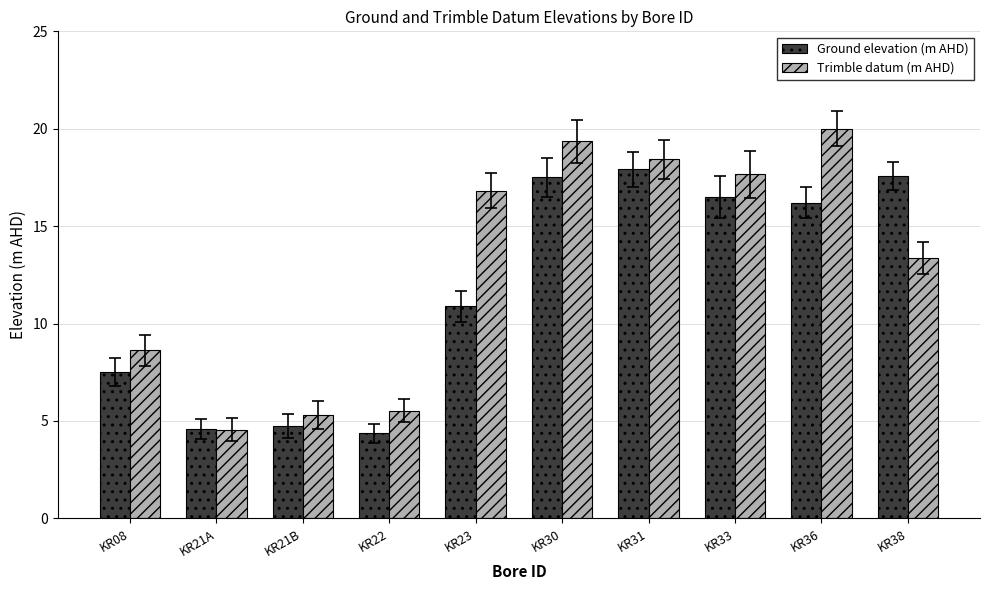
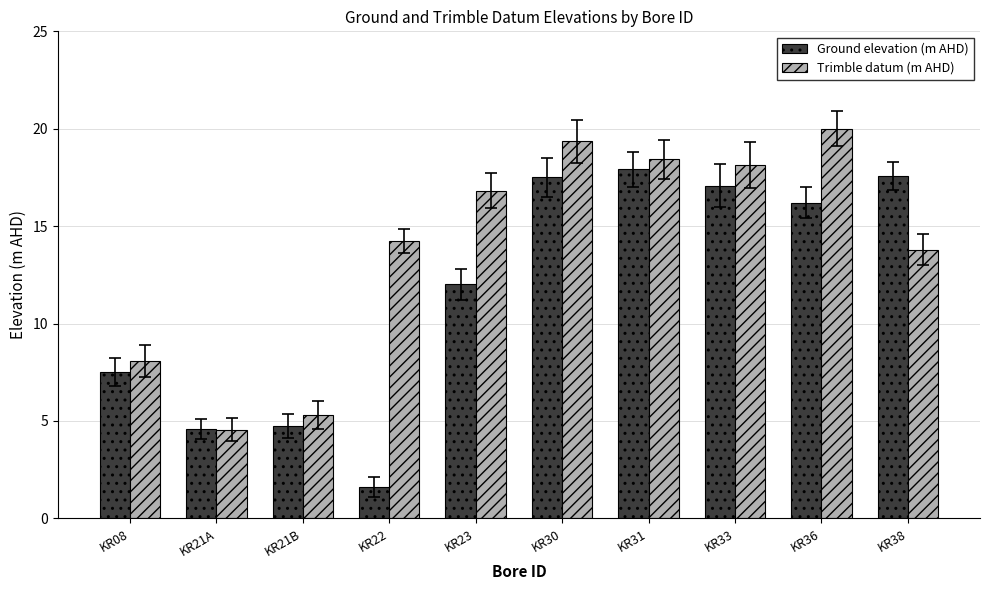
Trimble datum (m AHD), KR08: 8.6 -> 8.1
Ground elevation (m AHD), KR22: 4.4 -> 1.6
Trimble datum (m AHD), KR22: 5.5 -> 14.2
Ground elevation (m AHD), KR23: 10.9 -> 12.0
Ground elevation (m AHD), KR33: 16.5 -> 17.1
Trimble datum (m AHD), KR33: 17.7 -> 18.1
Trimble datum (m AHD), KR38: 13.4 -> 13.8
